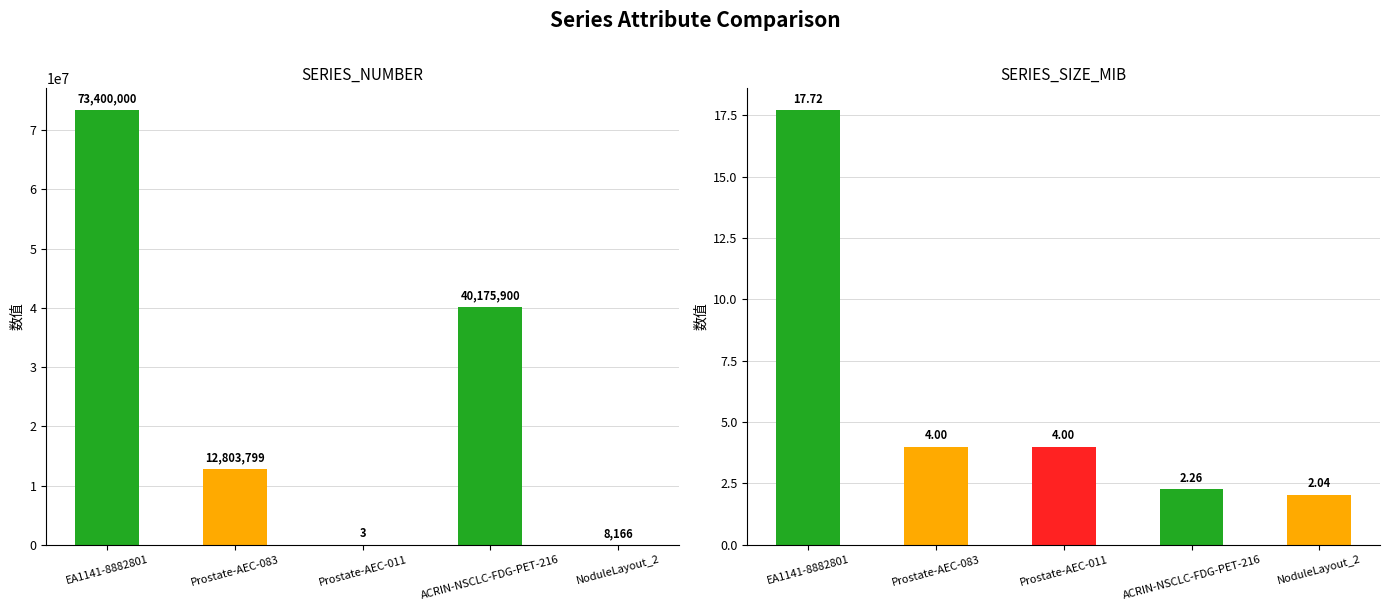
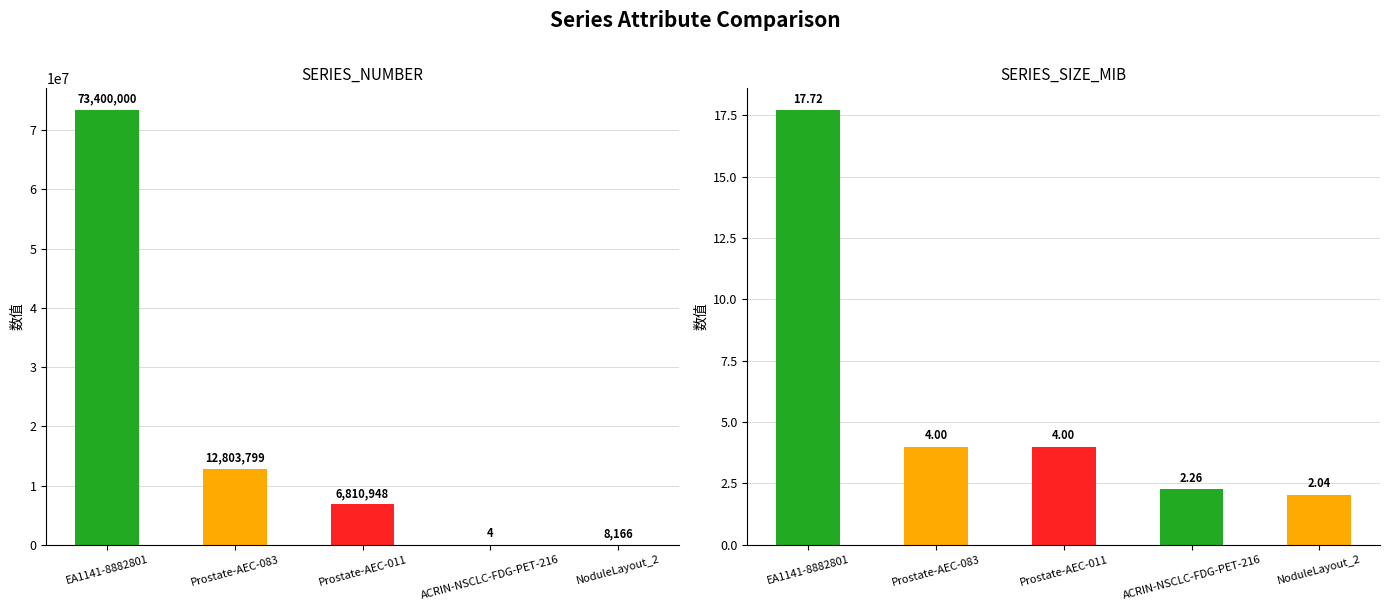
SERIES_NUMBER, Prostate-AEC-011: 3 -> 6,810,948
SERIES_NUMBER, ACRIN-NSCLC-FDG-PET-216: 40,175,900 -> 4
